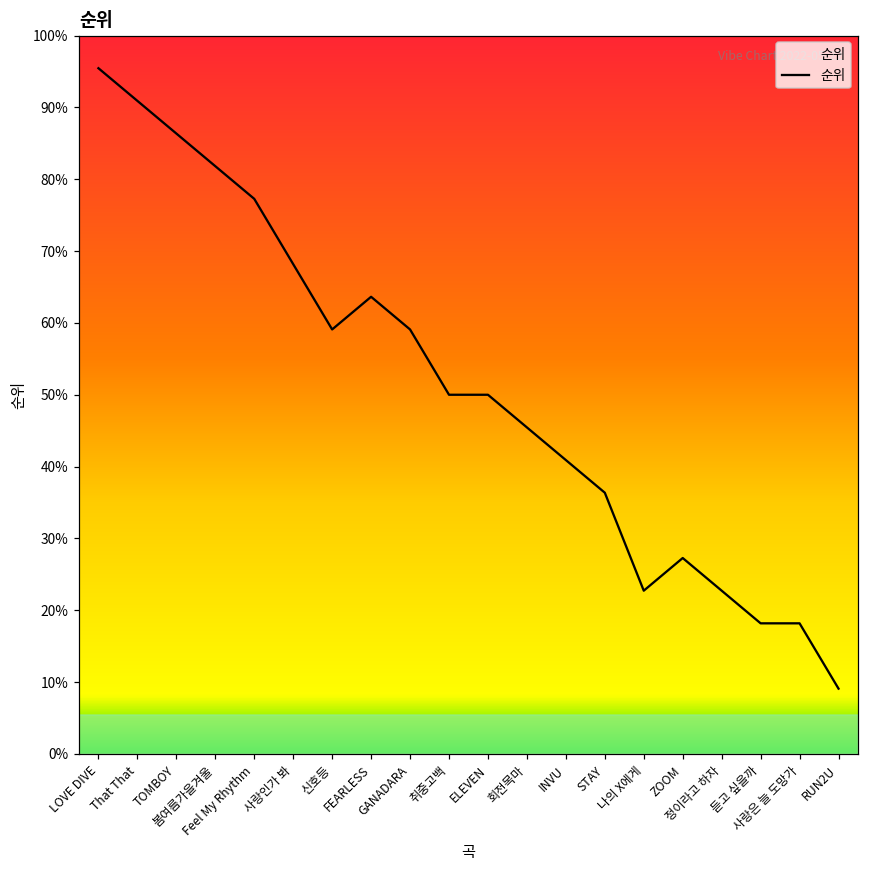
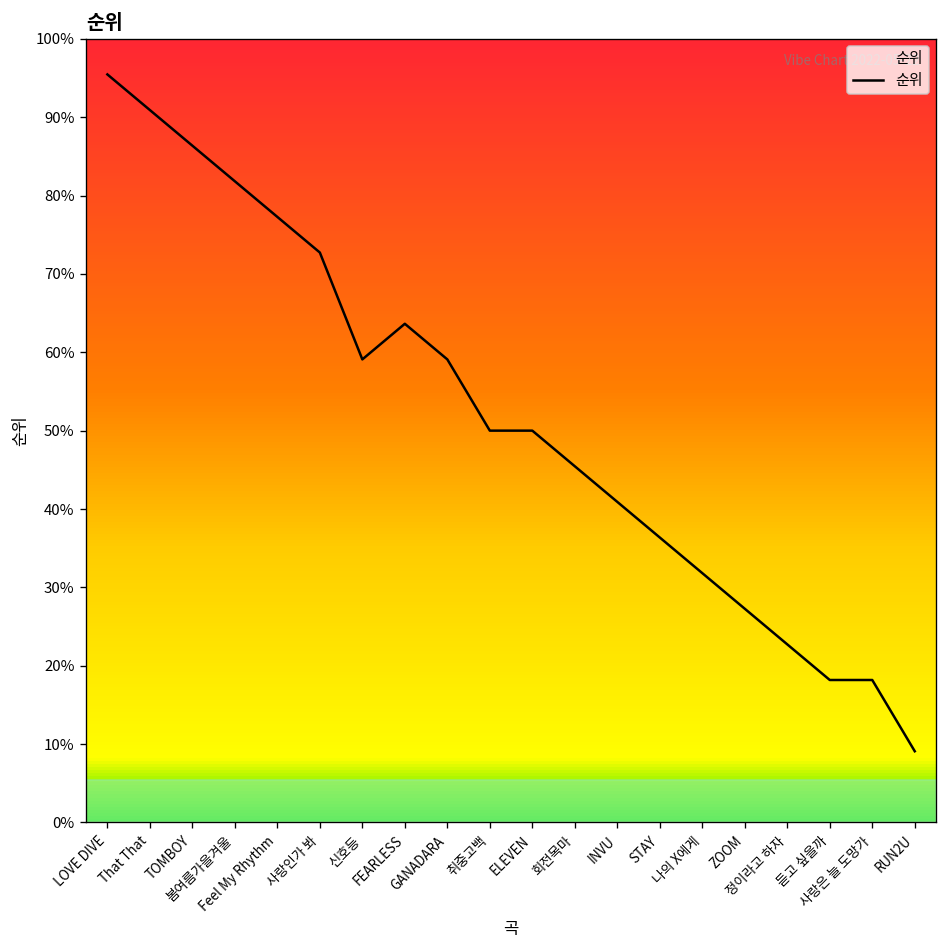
사랑인가 봐: 68% -> 73%
나의 X에게: 23% -> 32%
